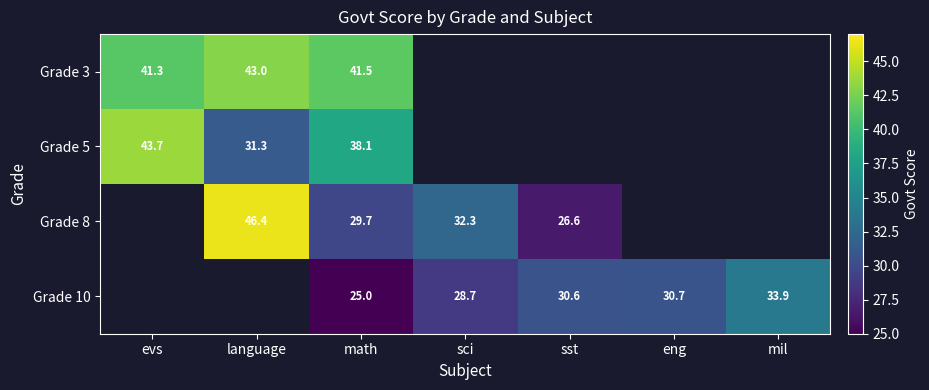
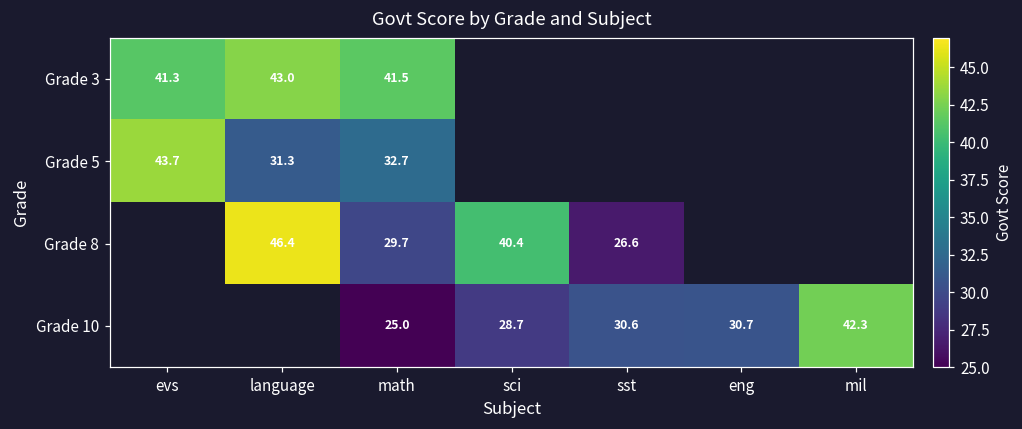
Grade 5, math: 38.1 -> 32.7
Grade 8, sci: 32.3 -> 40.4
Grade 10, mil: 33.9 -> 42.3
